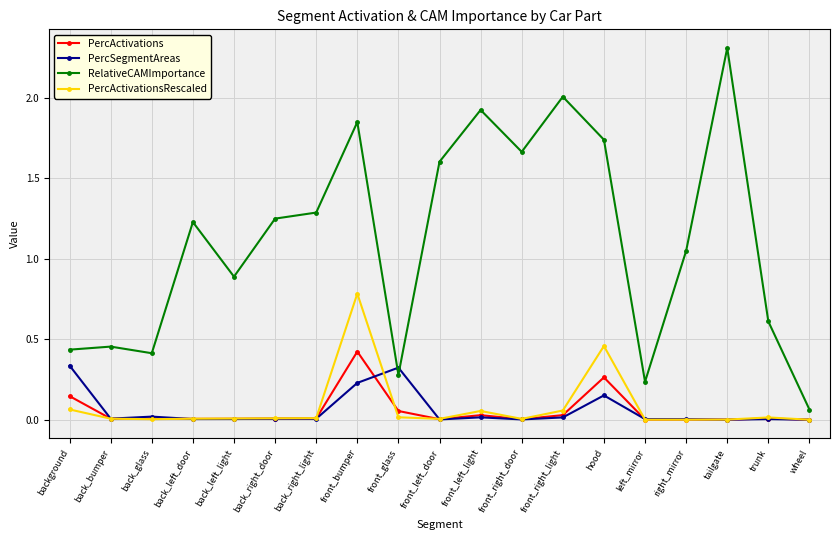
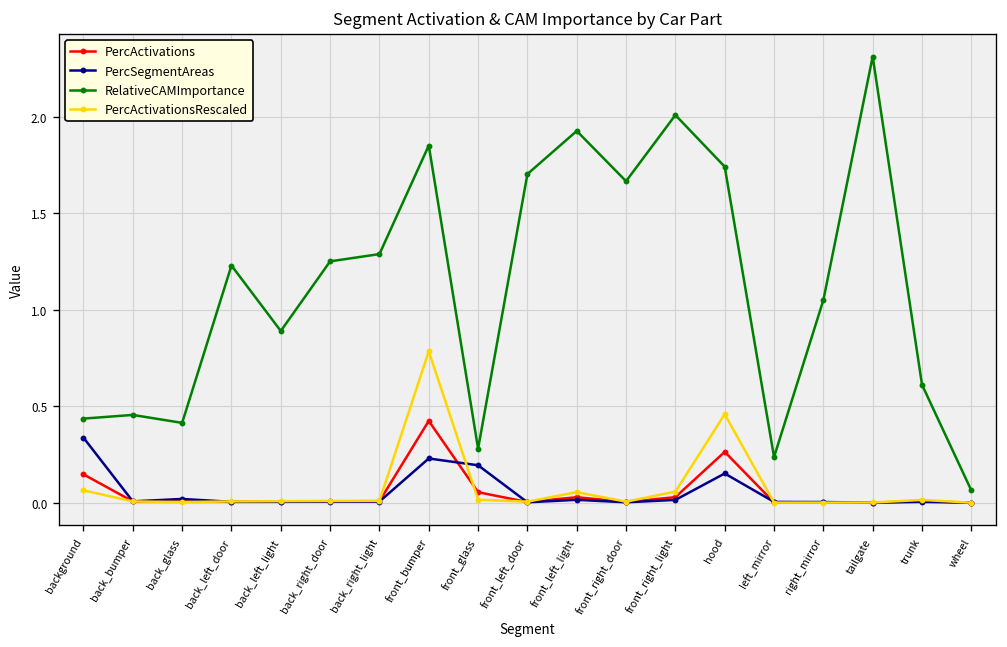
PercSegmentAreas, front_glass: 0.32 -> 0.19
RelativeCAMImportance, front_left_door: 1.60 -> 1.70
